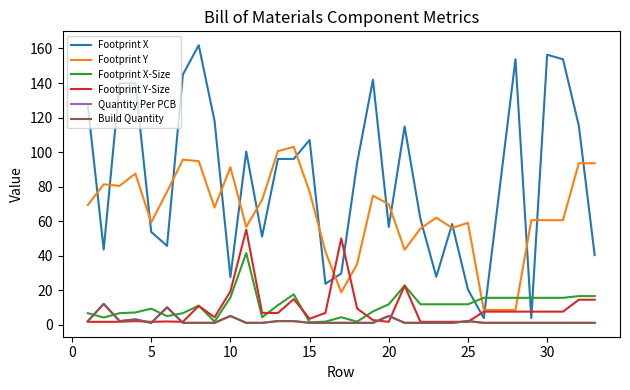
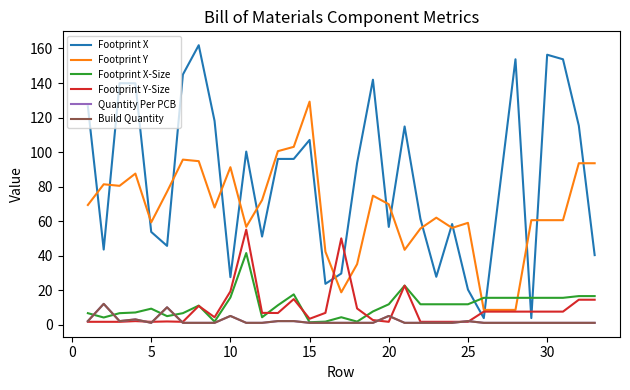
Footprint Y, 15: 77 -> 129
